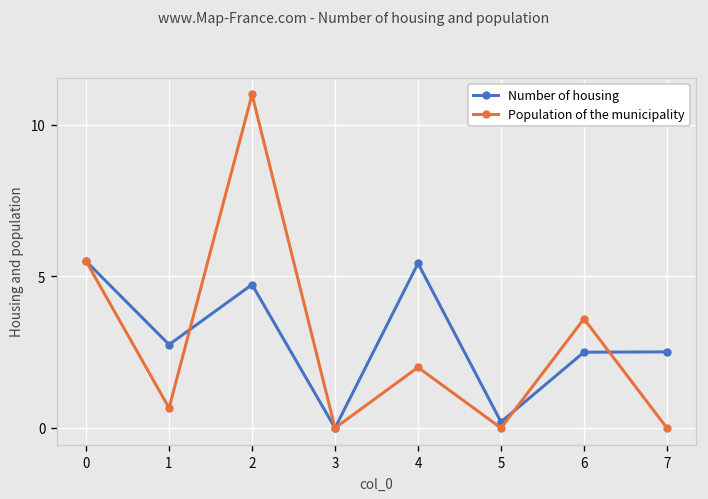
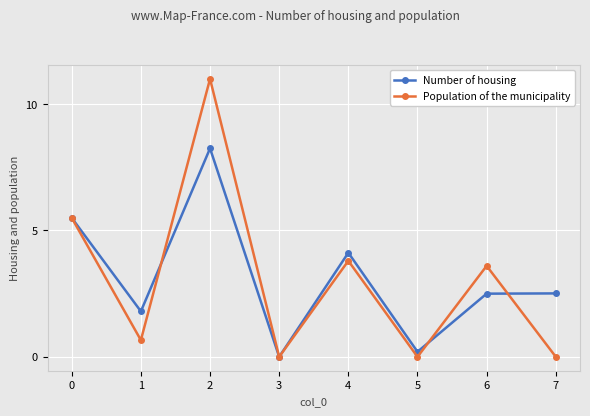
Number of housing, 1: 2.8 -> 1.8
Number of housing, 2: 4.7 -> 8.3
Number of housing, 4: 5.4 -> 4.1
Population of the municipality, 4: 2.0 -> 3.8
